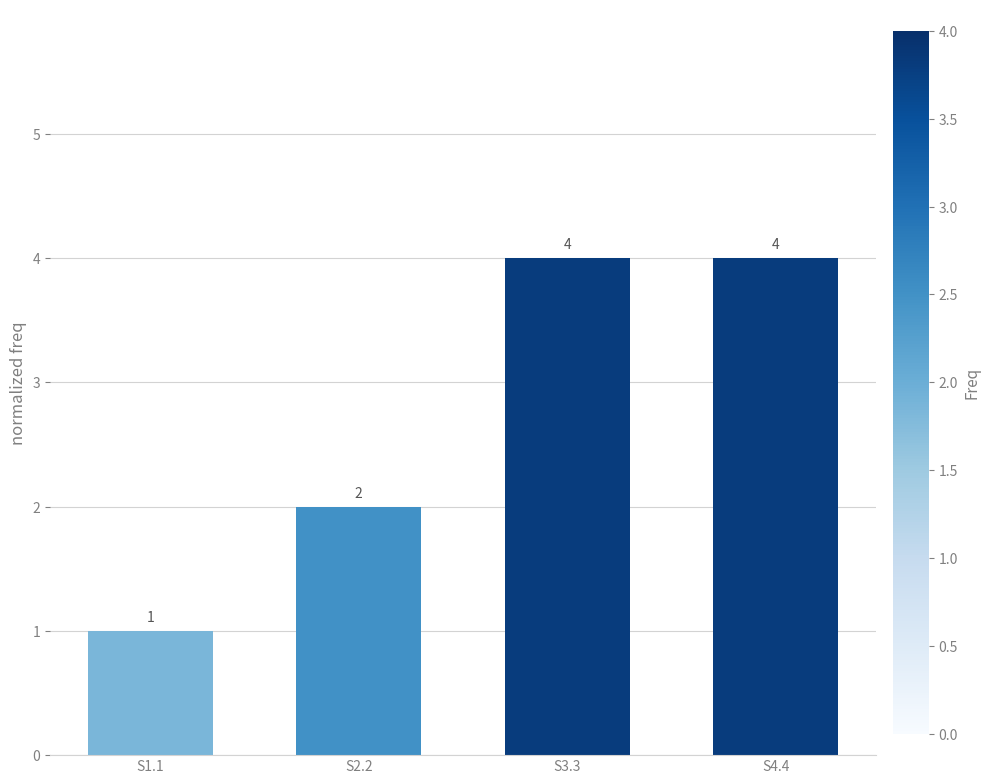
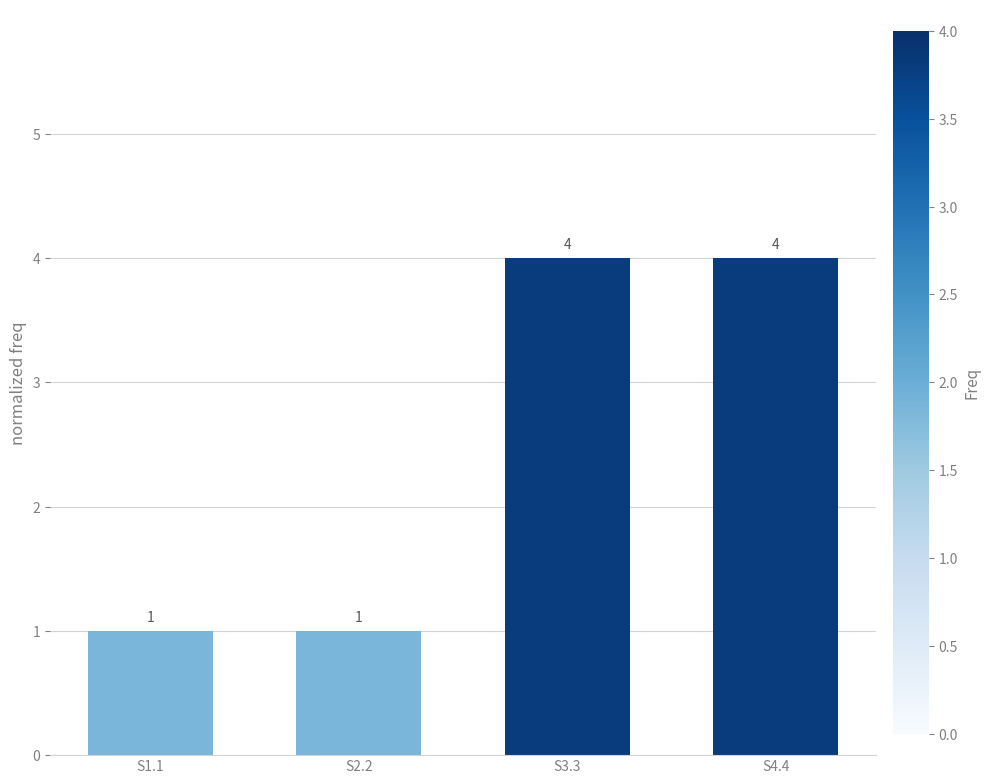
S2.2: 2 -> 1
